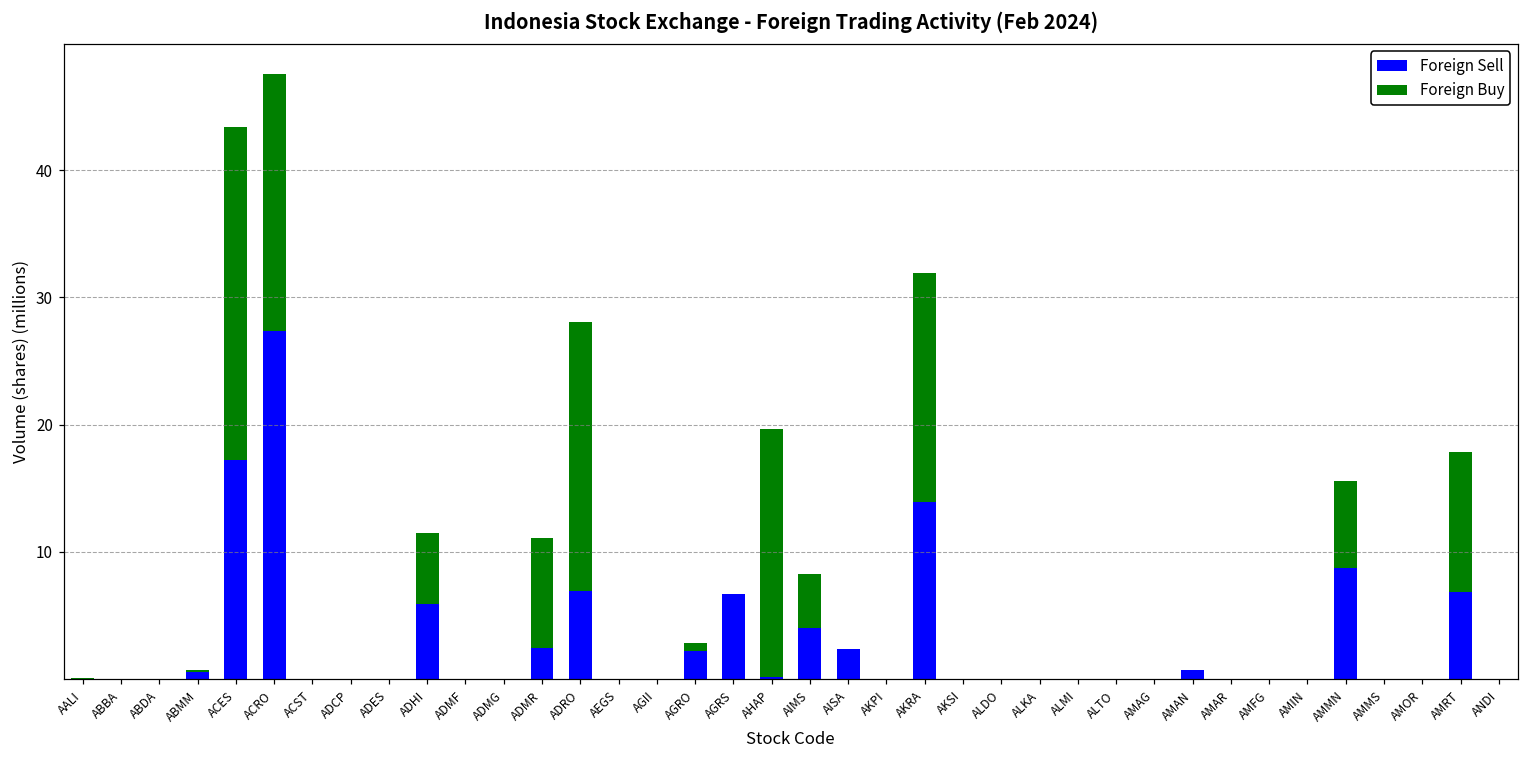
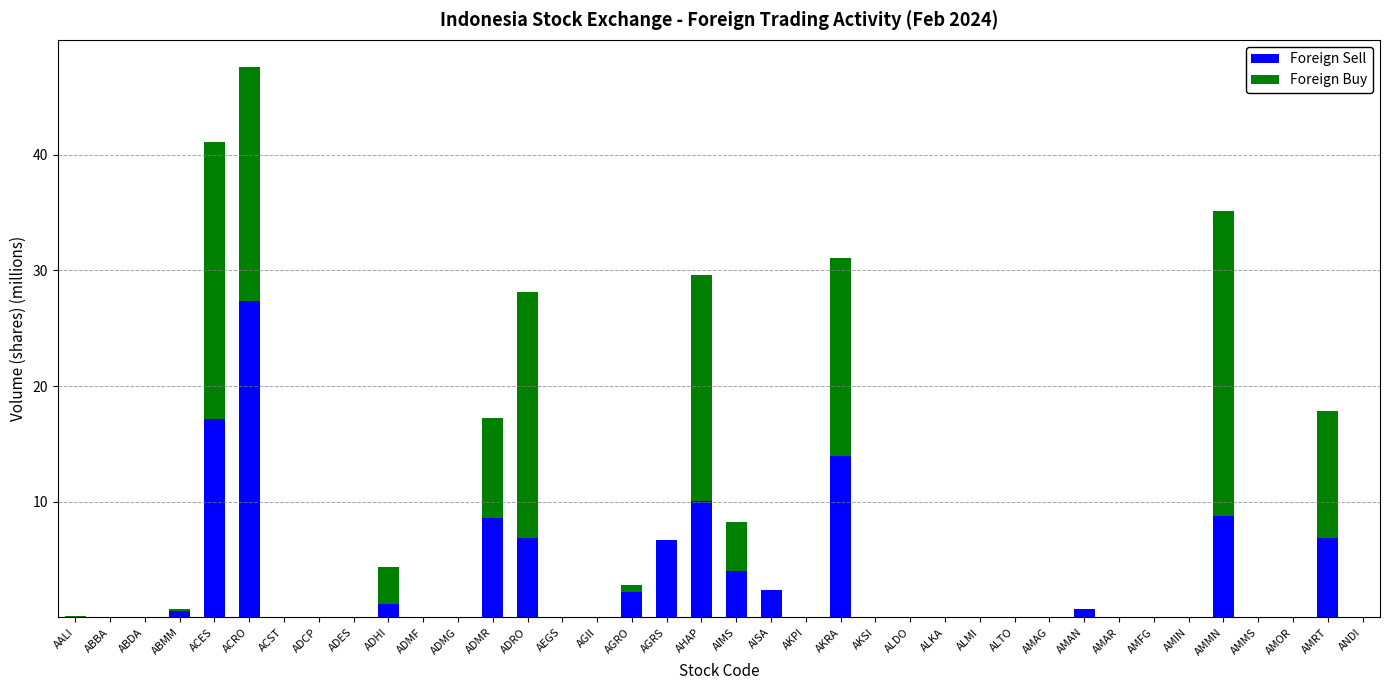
Foreign Buy, ACES: 26.2 -> 23.9
Foreign Sell, ADHI: 5.9 -> 1.2
Foreign Buy, ADHI: 5.5 -> 3.2
Foreign Sell, ADMR: 2.4 -> 8.6
Foreign Sell, AHAP: 0.1 -> 10.1
Foreign Buy, AKRA: 18.0 -> 17.2
Foreign Buy, AMMN: 6.8 -> 26.3
